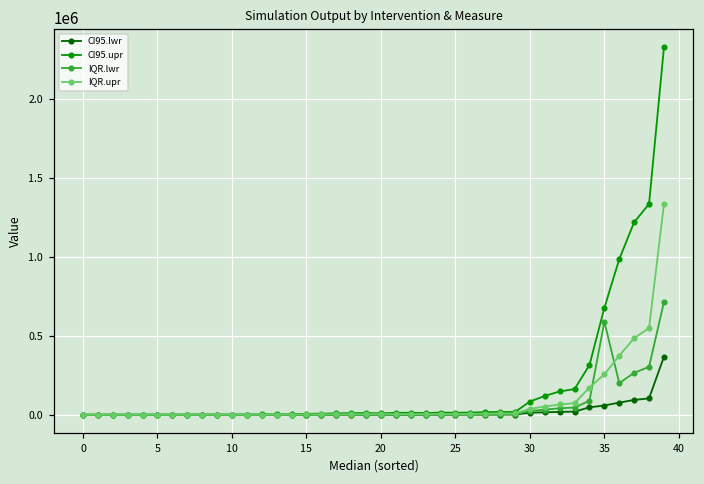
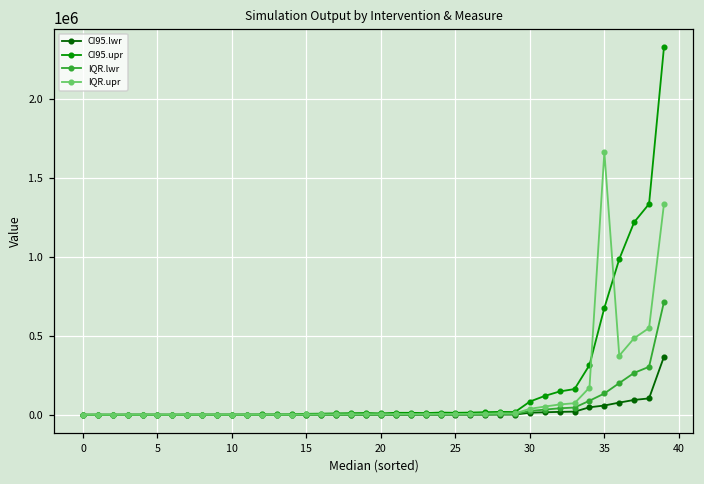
IQR.lwr, 35: 590000 -> 140000
IQR.upr, 35: 260000 -> 1660000
